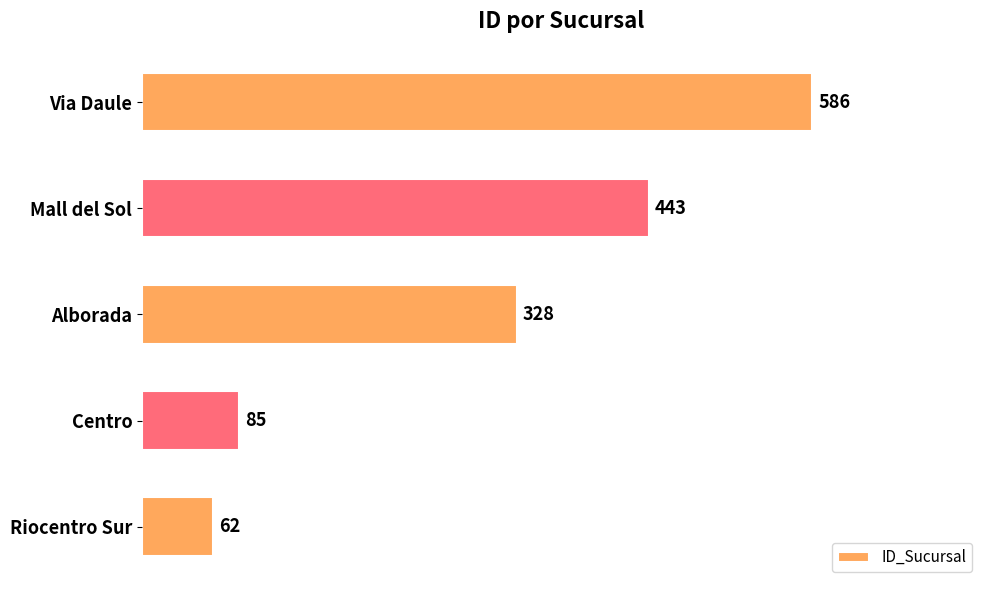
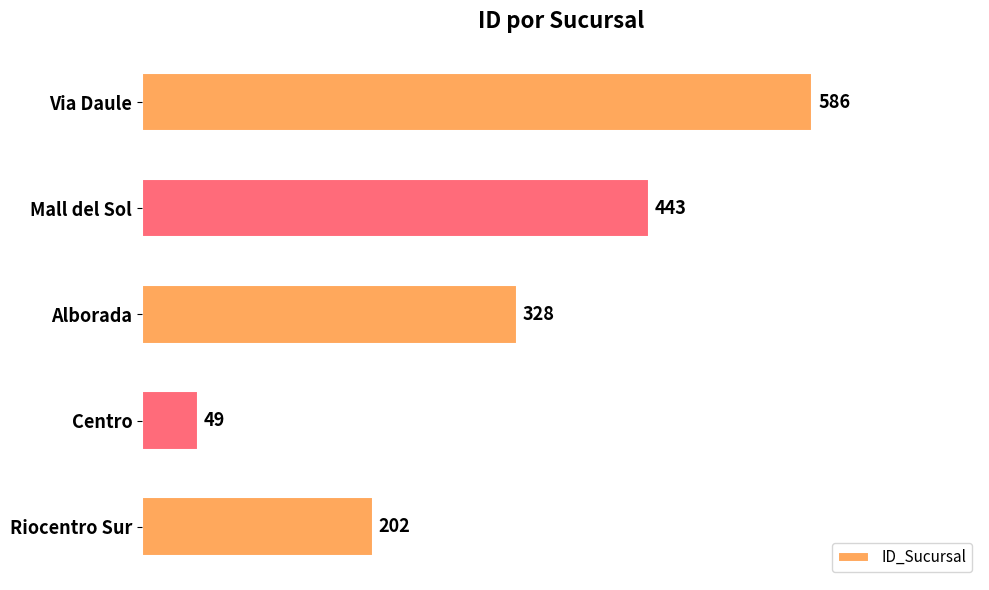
Centro: 85 -> 49
Riocentro Sur: 62 -> 202
